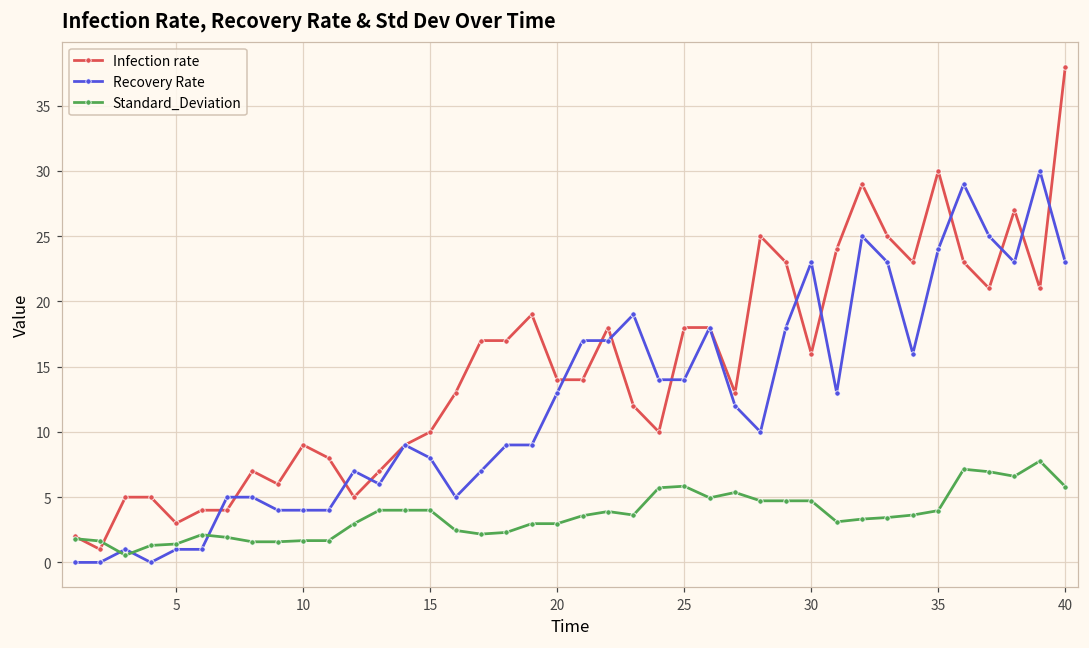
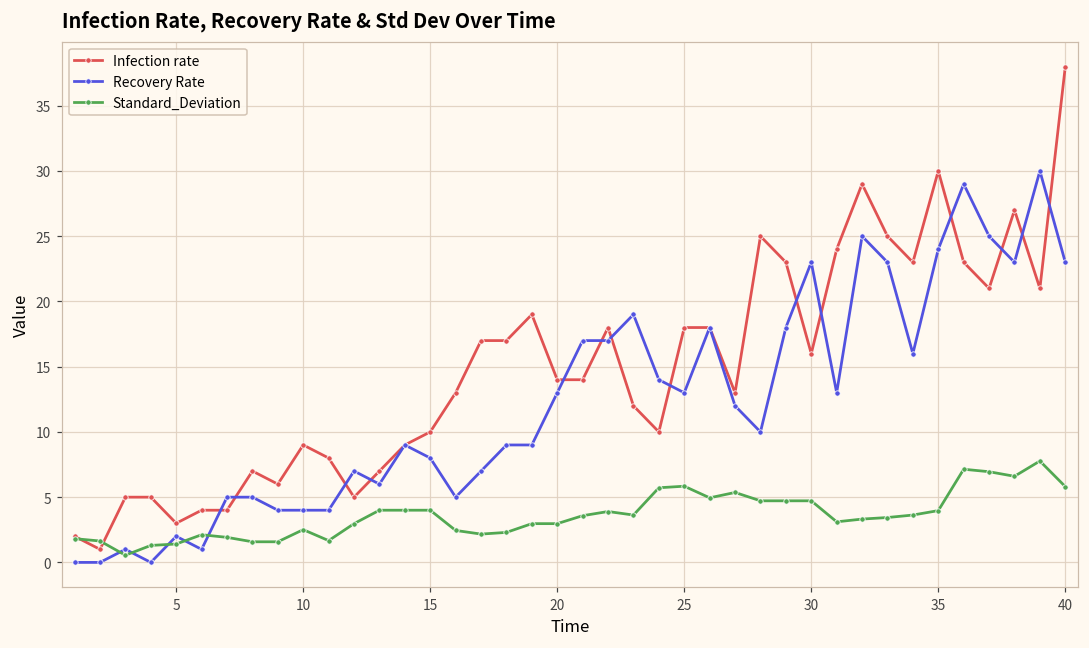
Recovery Rate, 5: 1 -> 2
Standard_Deviation, 10: 1.7 -> 2.5
Recovery Rate, 25: 14 -> 13
